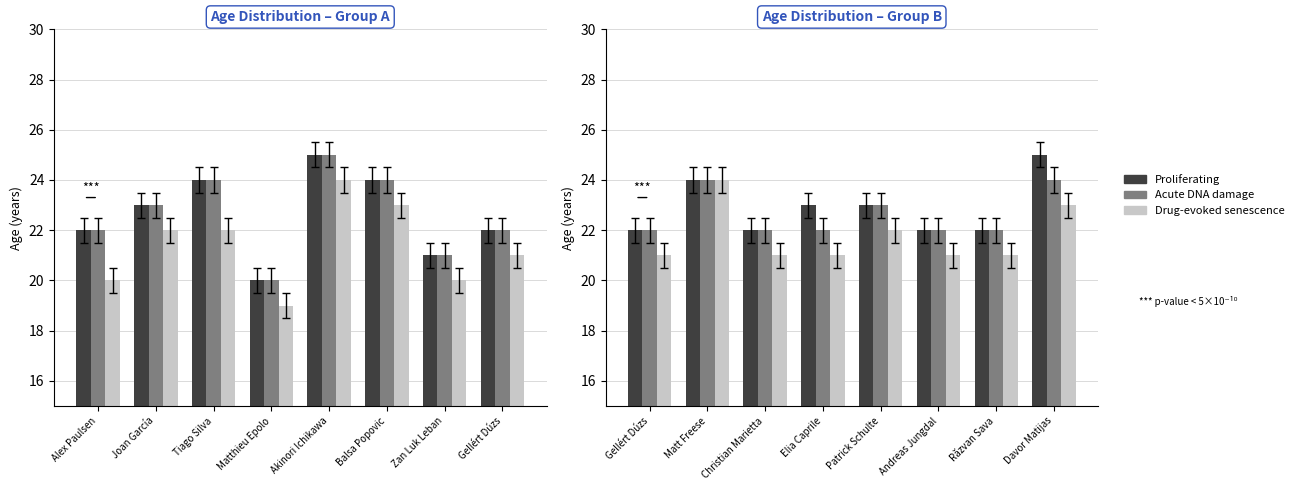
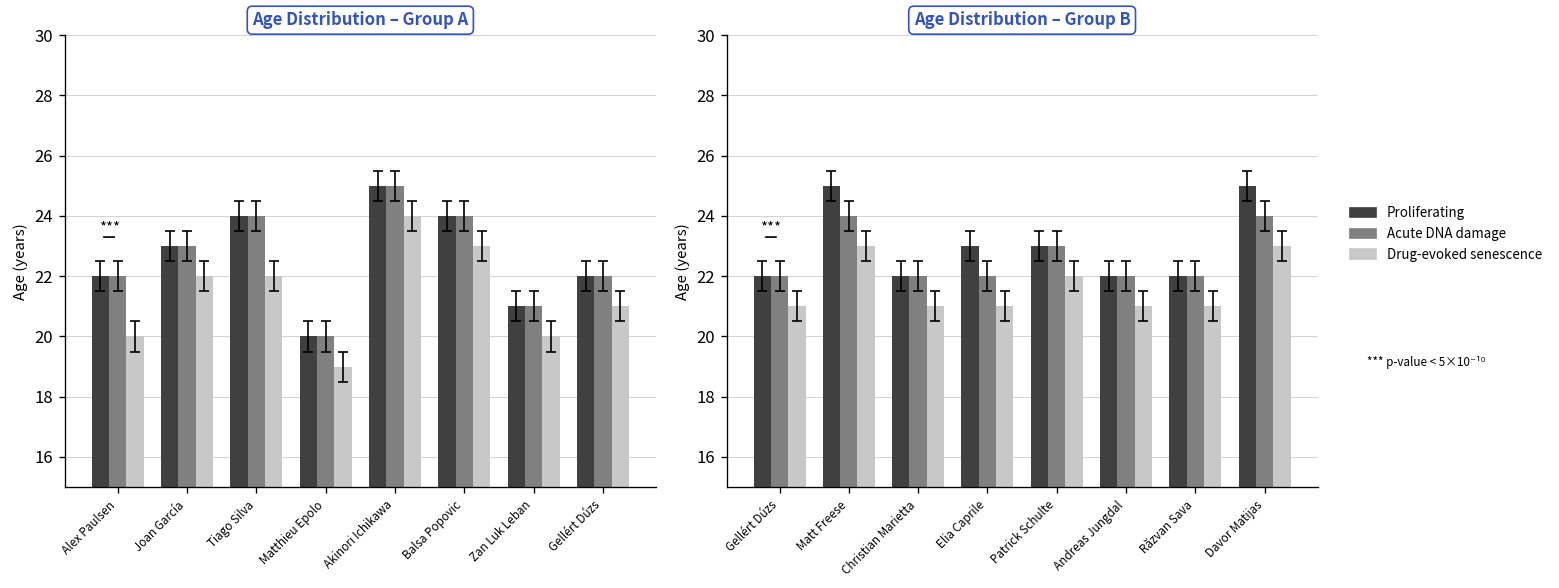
Age Distribution – Group B, Proliferating, Matt Freese: 24 -> 25
Age Distribution – Group B, Drug-evoked senescence, Matt Freese: 24 -> 23
